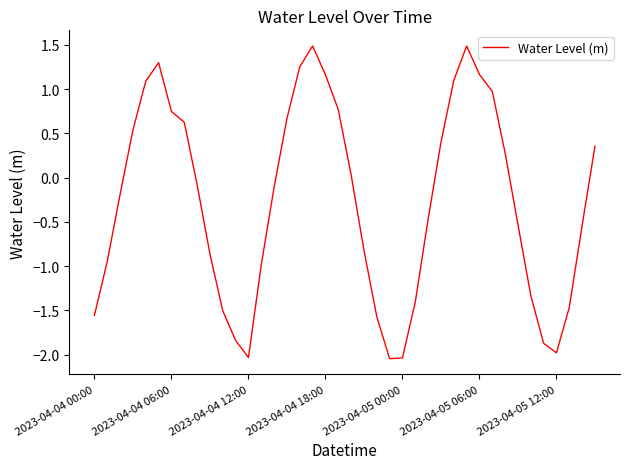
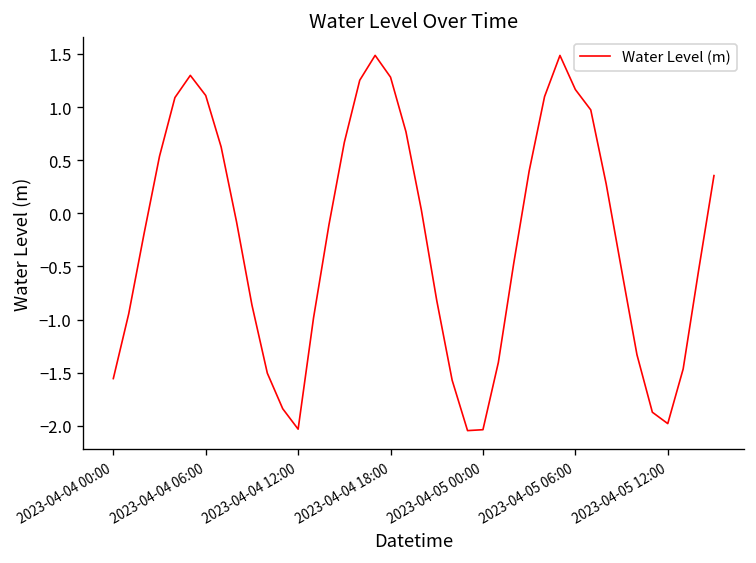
2023-04-04 06:00: 0.7 -> 1.1
2023-04-04 18:00: 1.2 -> 1.3
